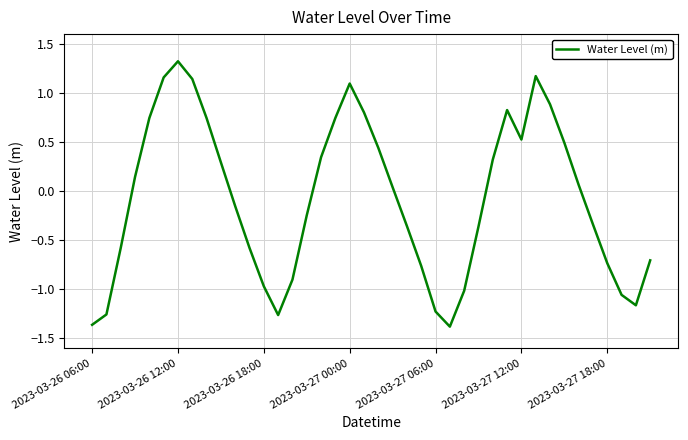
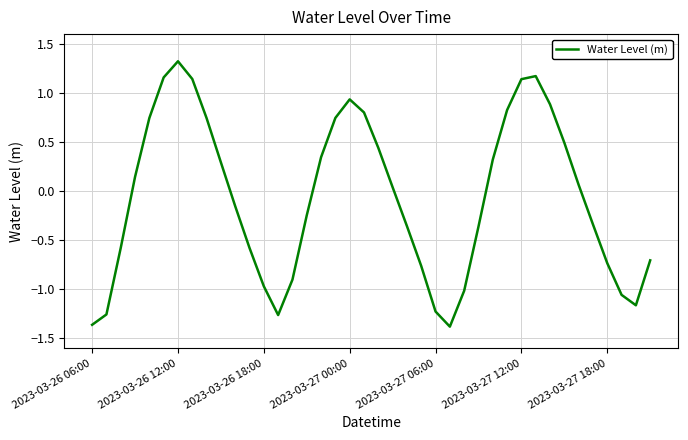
2023-03-27 00:00: 1.1 -> 0.9
2023-03-27 12:00: 0.5 -> 1.1
